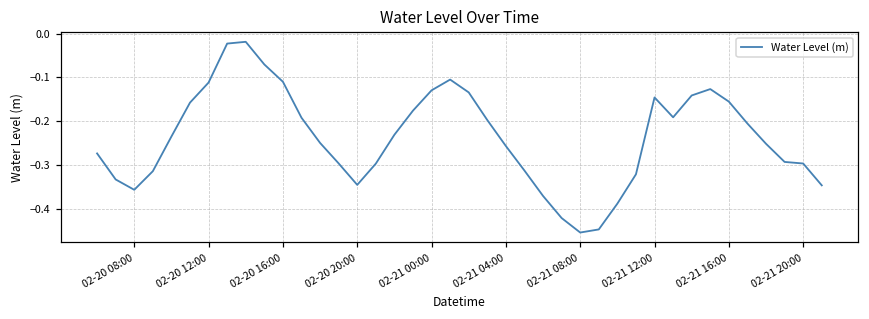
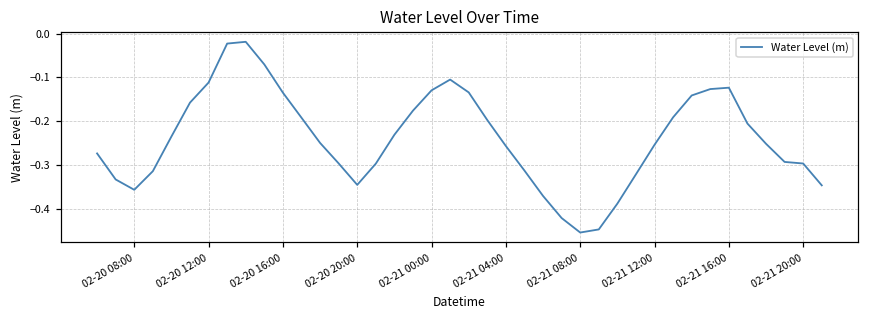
02-20 16:00: -0.11 -> -0.14
02-21 12:00: -0.15 -> -0.25
02-21 16:00: -0.16 -> -0.12
